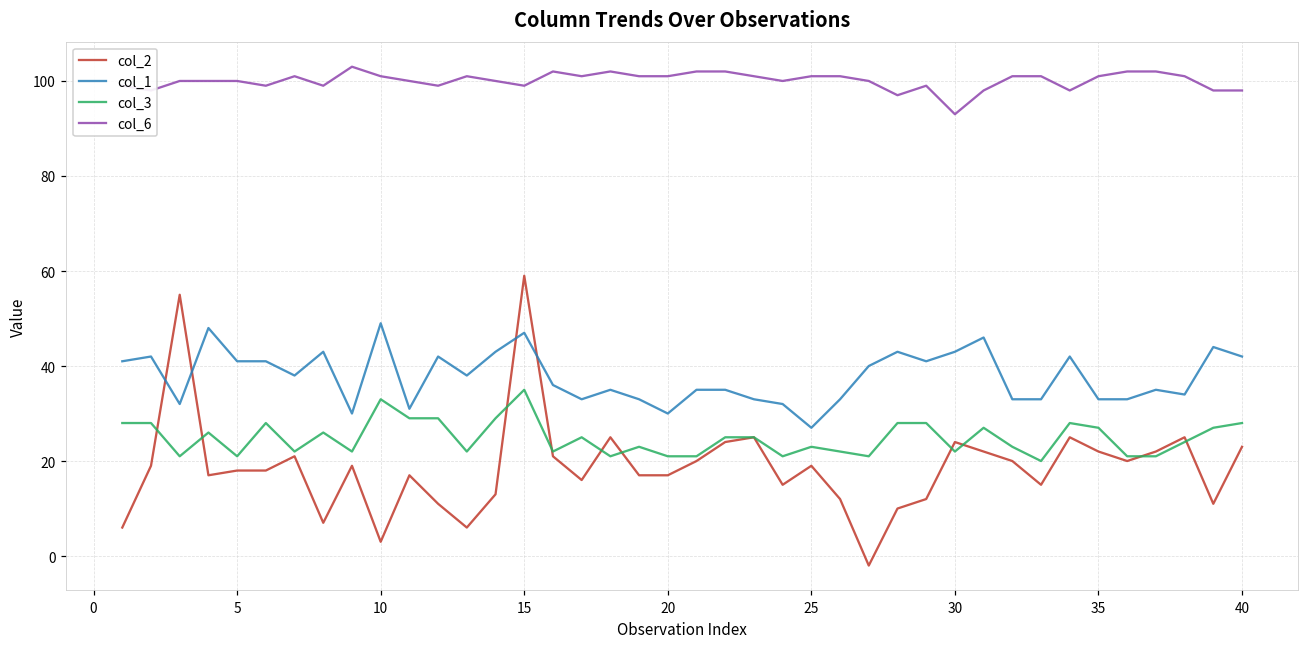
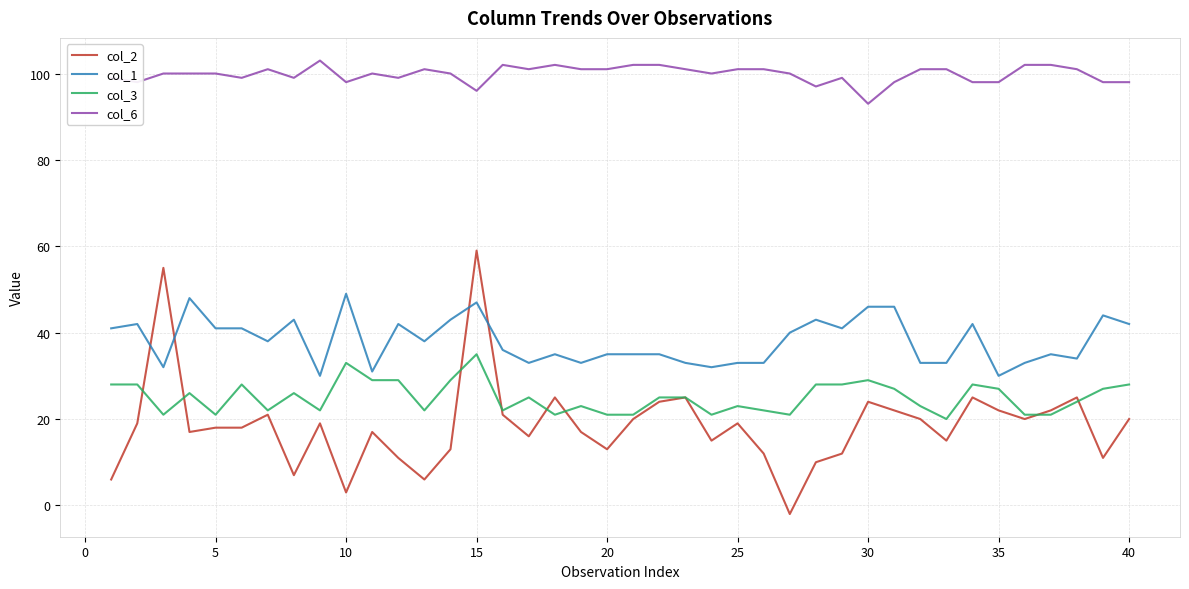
col_6, 10: 101 -> 98
col_6, 15: 99 -> 96
col_2, 20: 17 -> 13
col_1, 20: 30 -> 35
col_1, 25: 27 -> 33
col_1, 30: 43 -> 46
col_3, 30: 22 -> 29
col_1, 35: 33 -> 30
col_6, 35: 101 -> 98
col_2, 40: 23 -> 20
